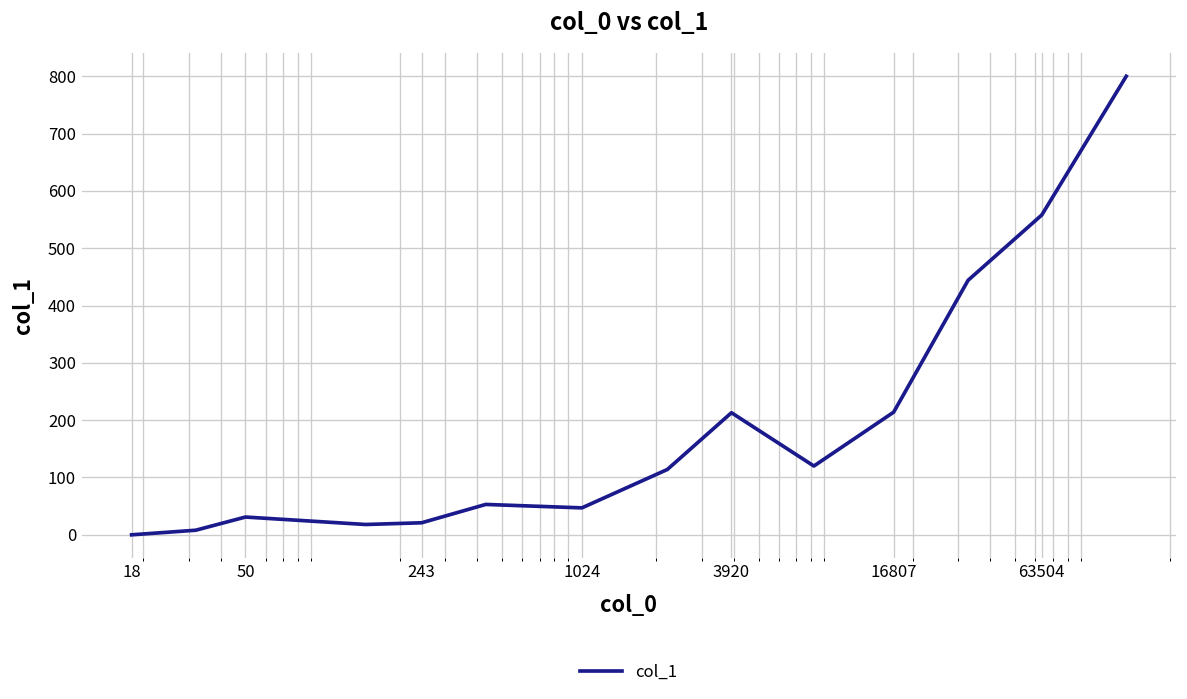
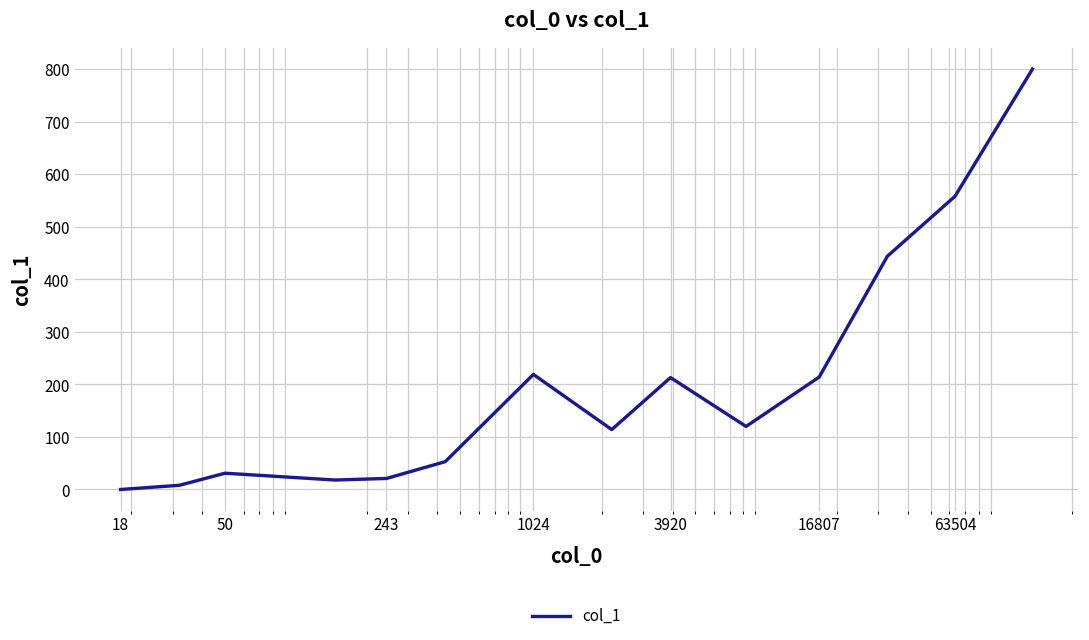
1024: 50 -> 220
